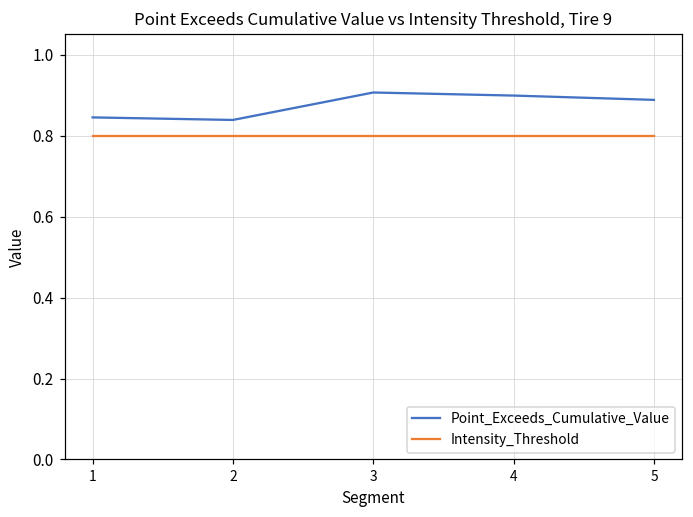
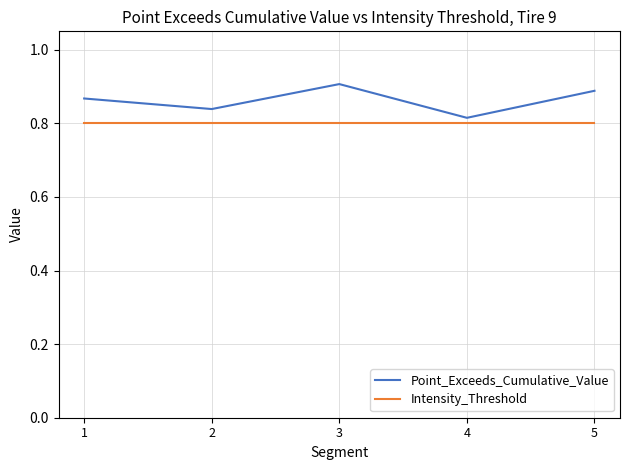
Point_Exceeds_Cumulative_Value, 1: 0.85 -> 0.87
Point_Exceeds_Cumulative_Value, 4: 0.90 -> 0.81
